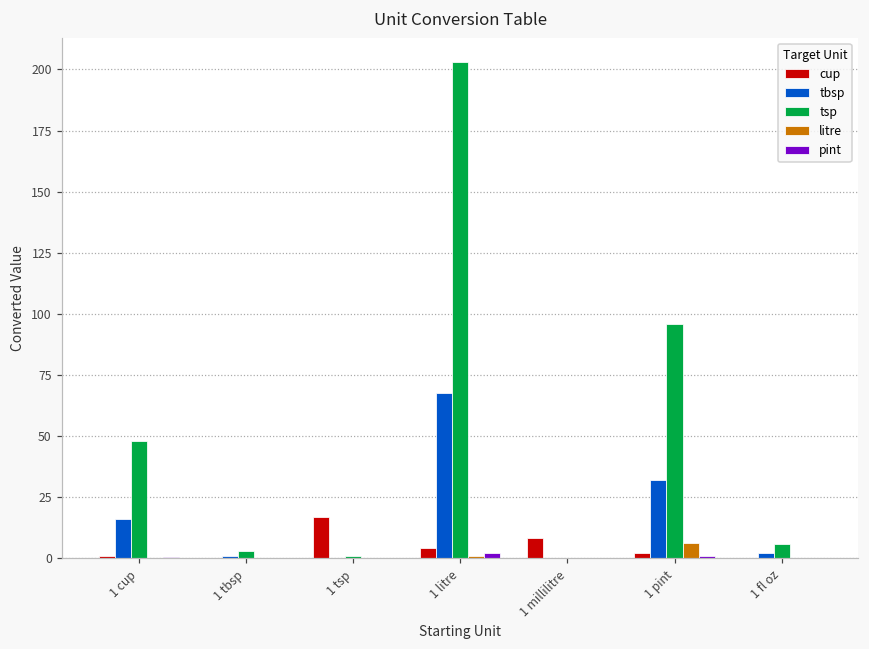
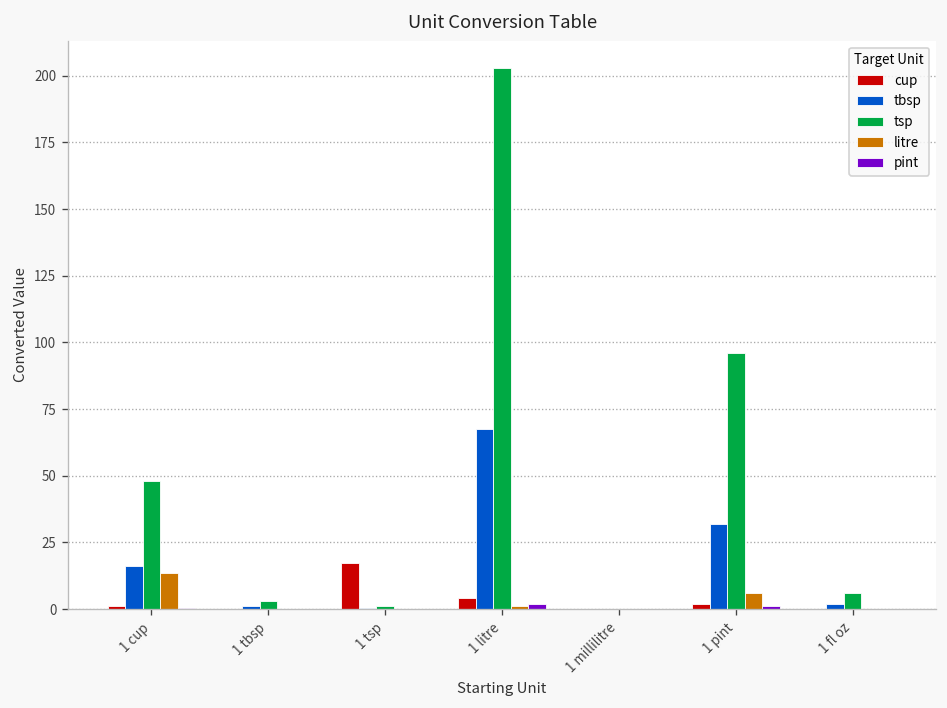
litre, 1 cup: 0 -> 14
cup, 1 millilitre: 8 -> 0
